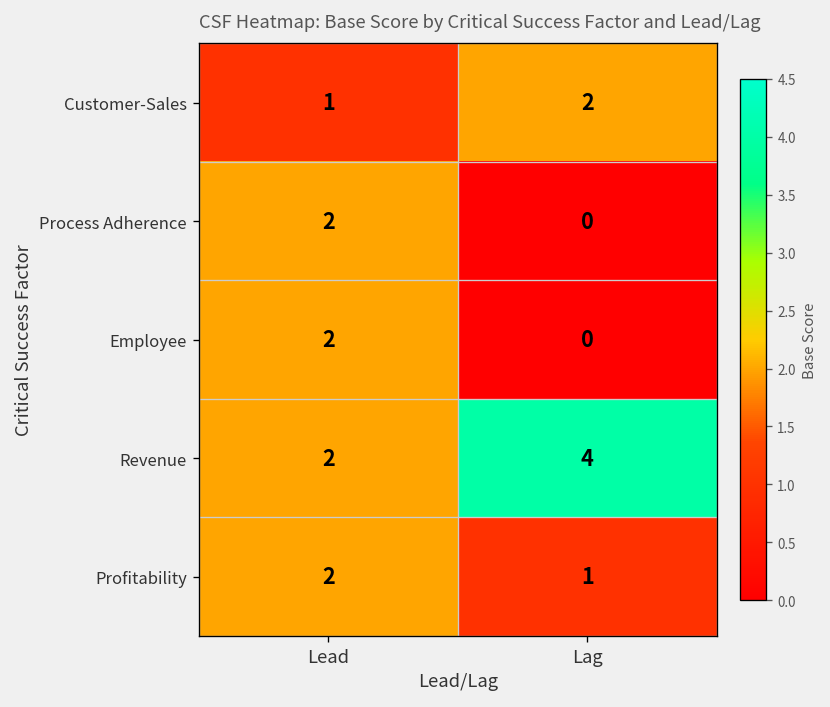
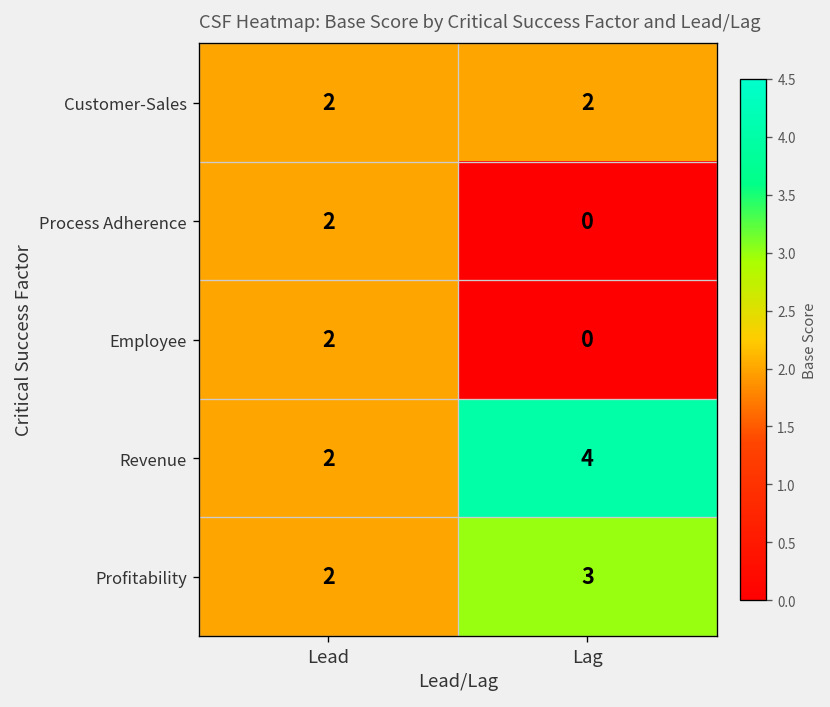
Customer-Sales, Lead: 1 -> 2
Profitability, Lag: 1 -> 3
